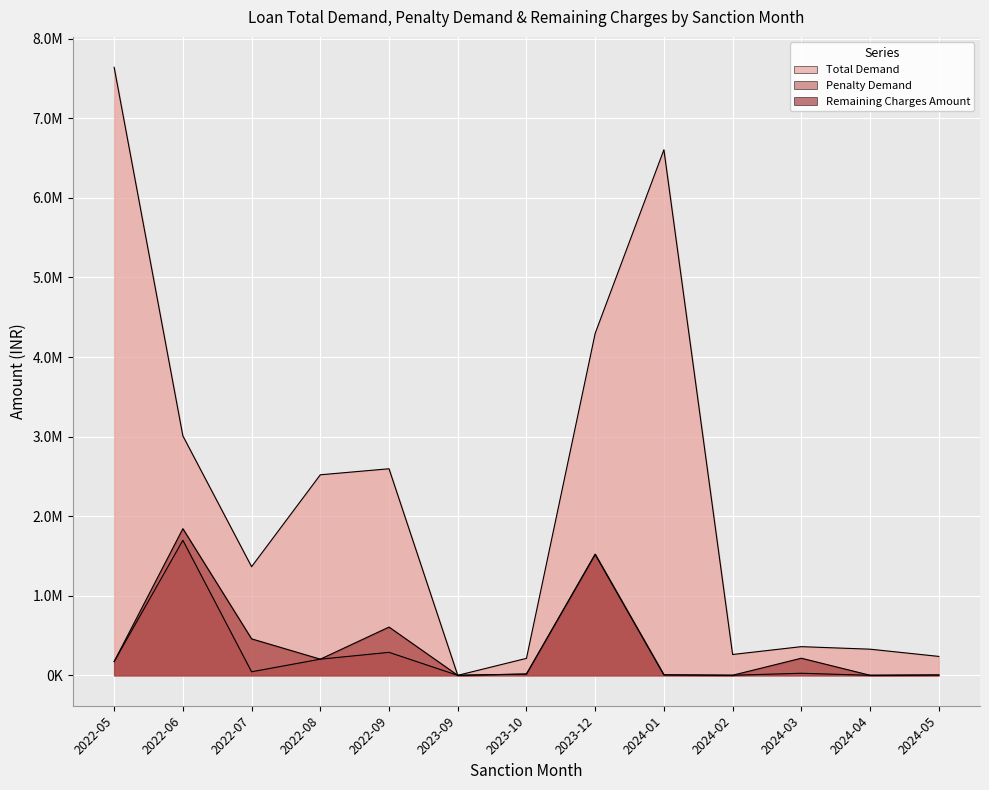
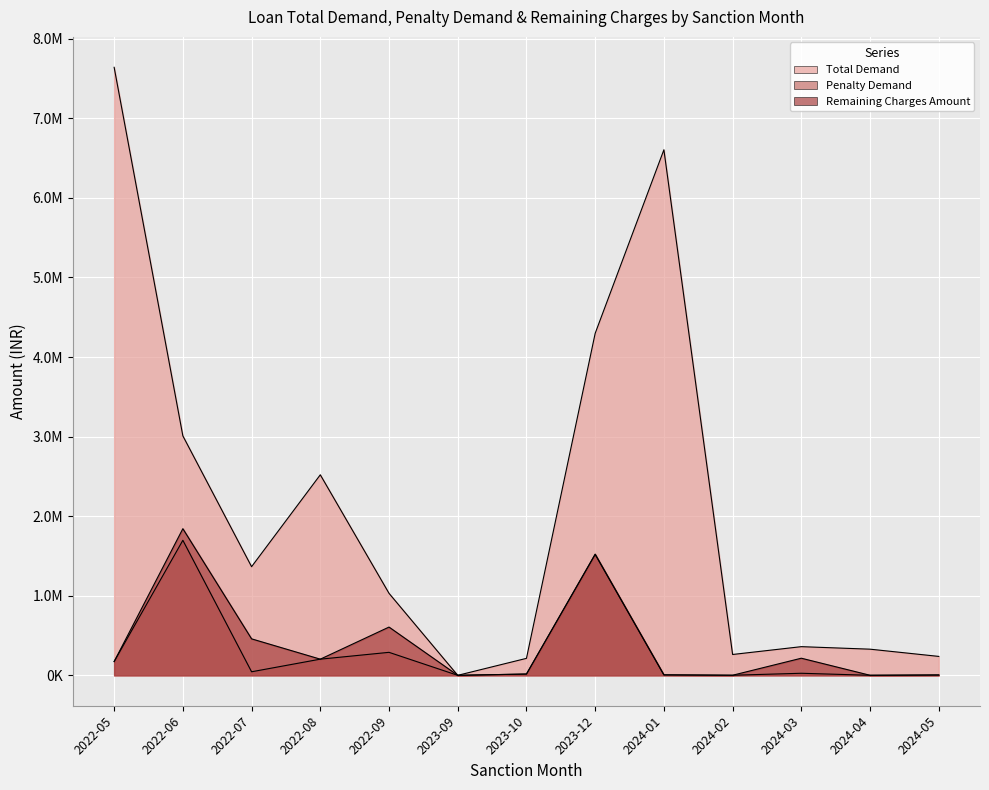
Total Demand, 2022-09: 2600000 -> 1000000
